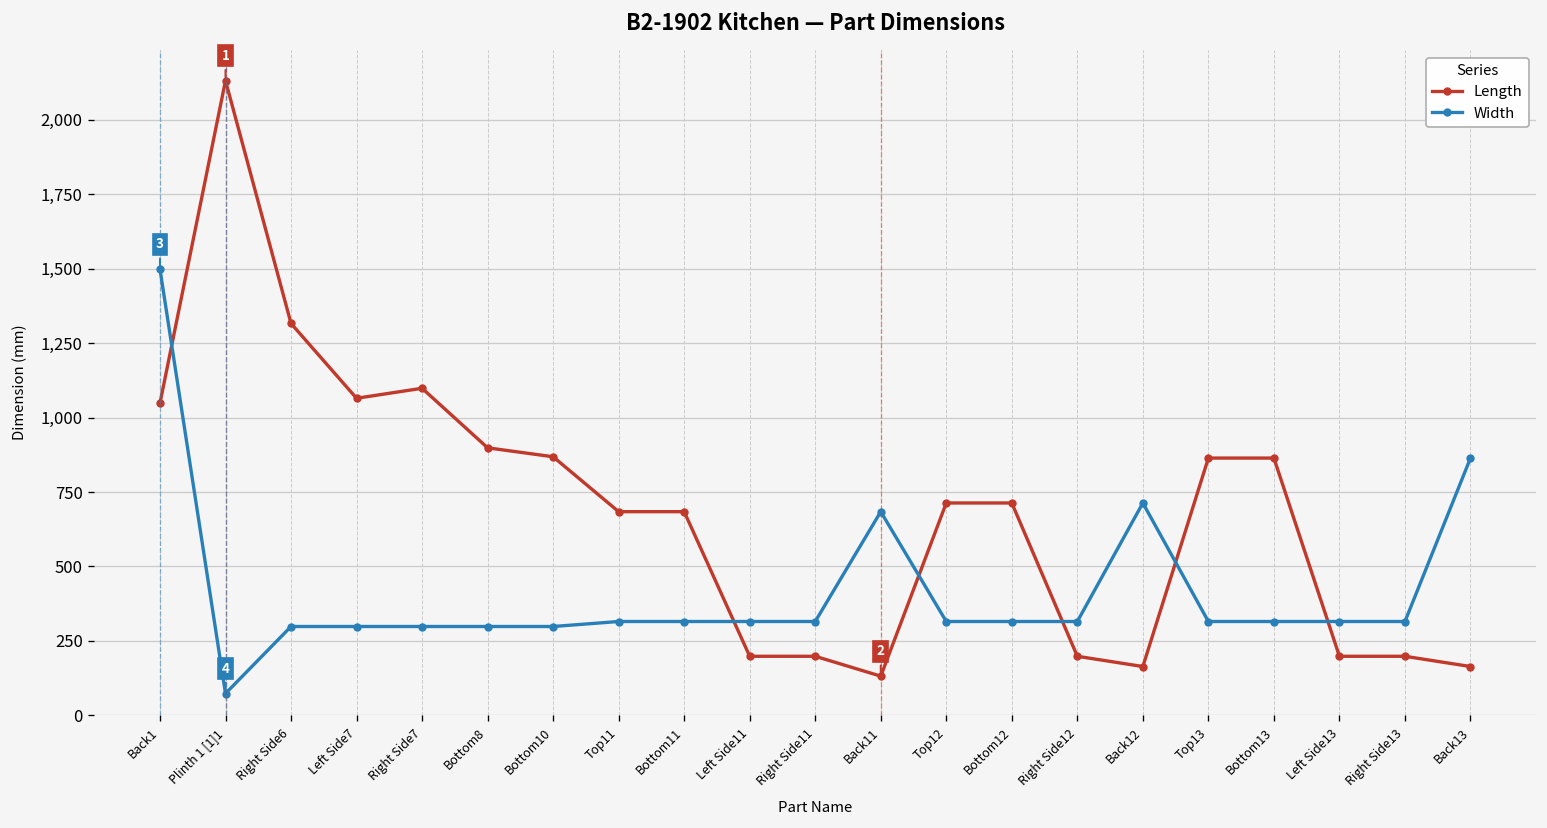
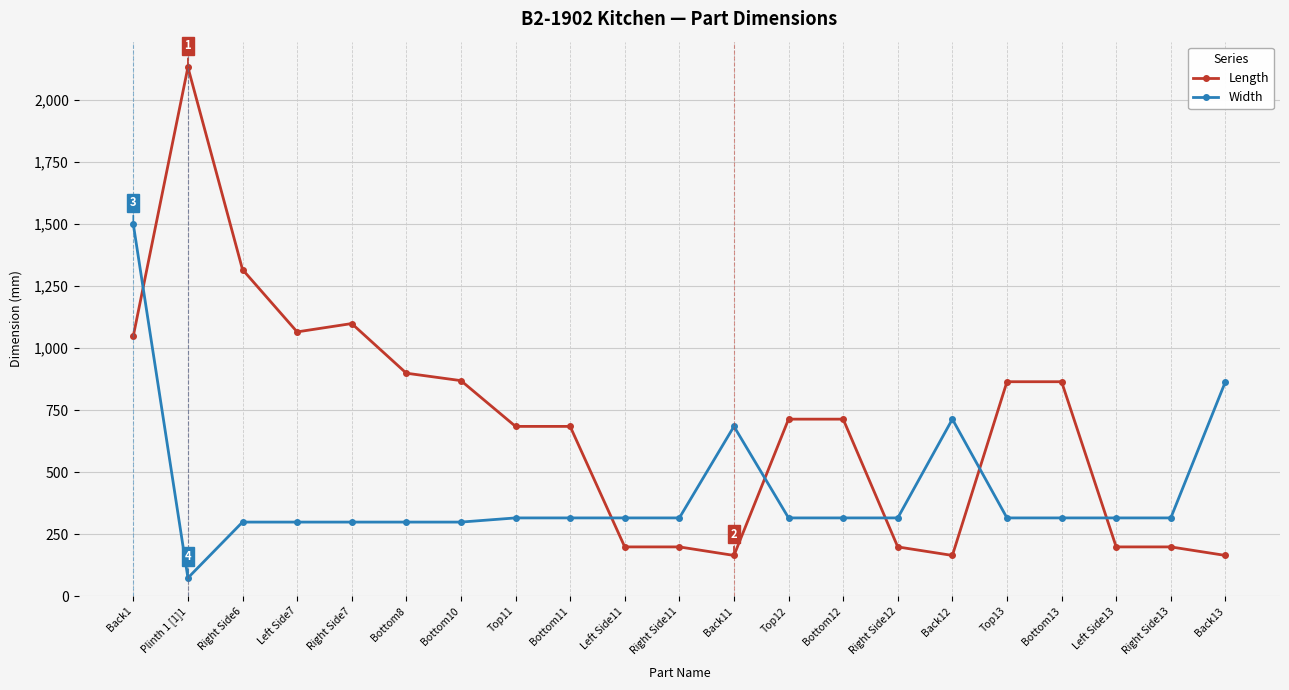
Length, Back11: 130 -> 160
